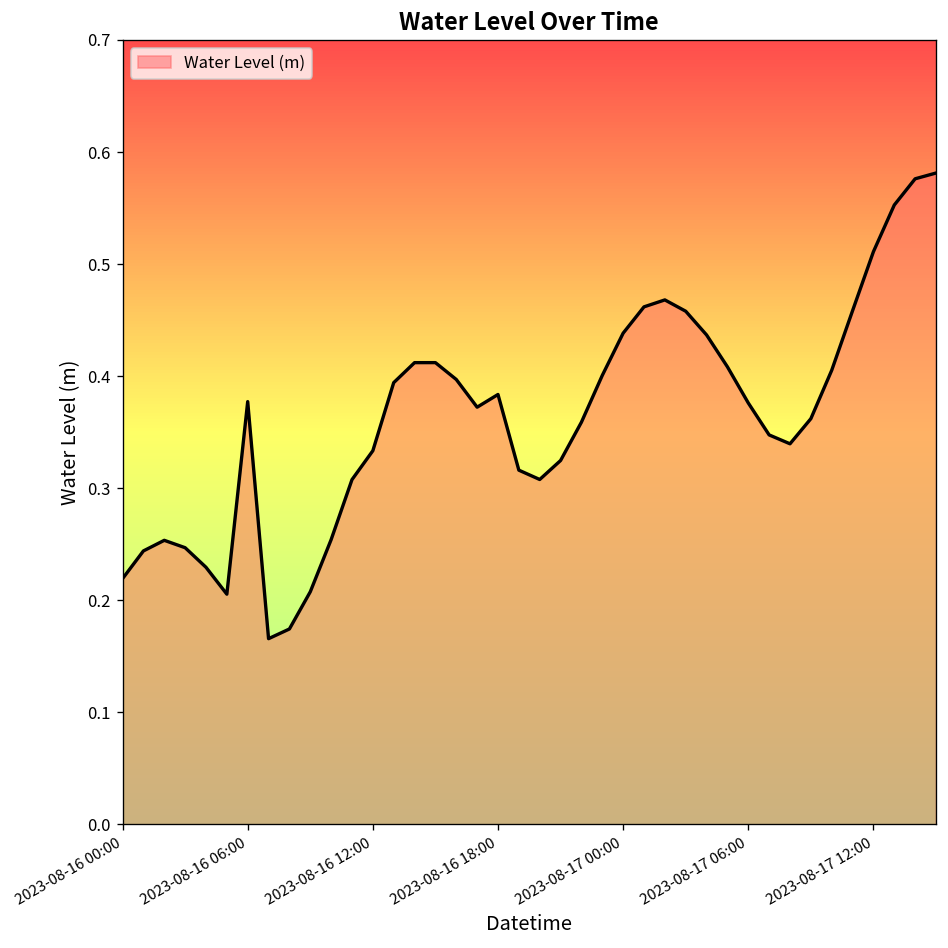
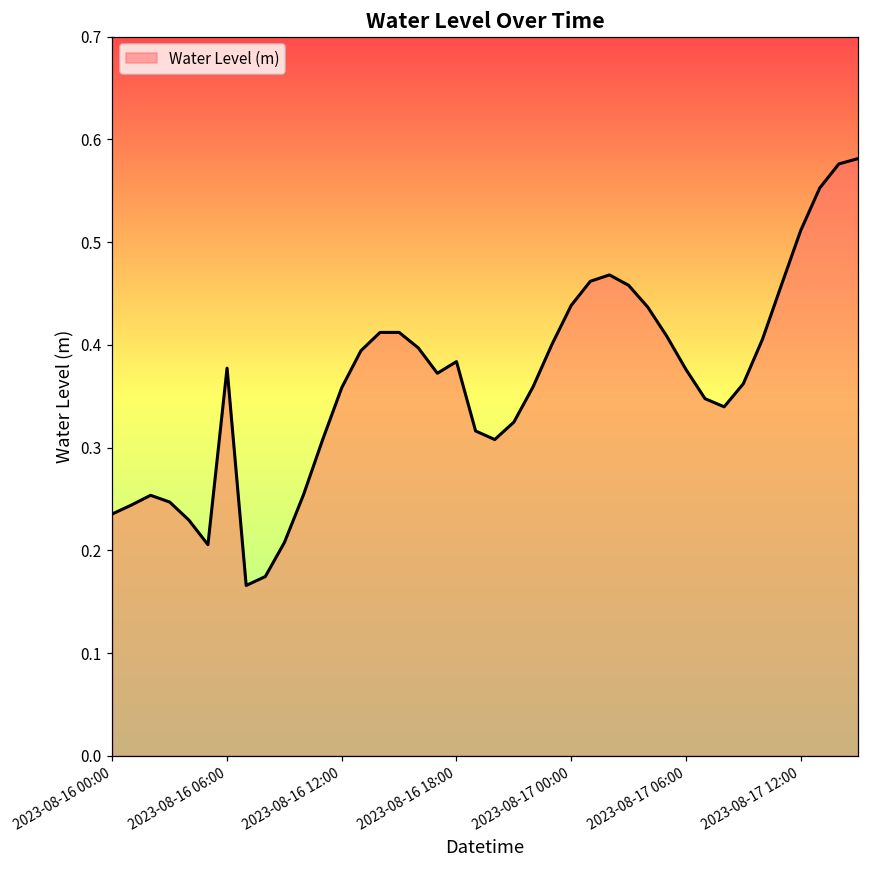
2023-08-16 00:00: 0.22 -> 0.24
2023-08-16 12:00: 0.33 -> 0.36
